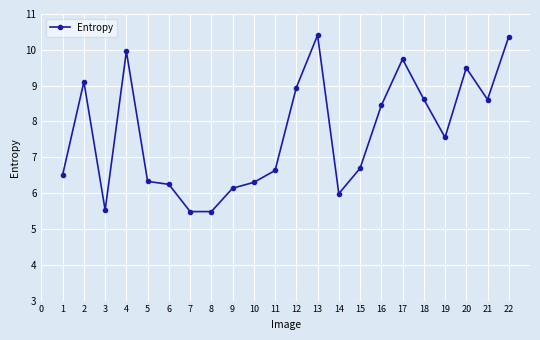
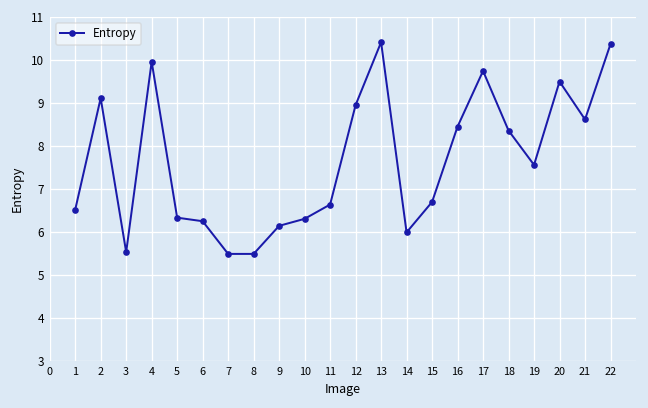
18: 8.6 -> 8.4
